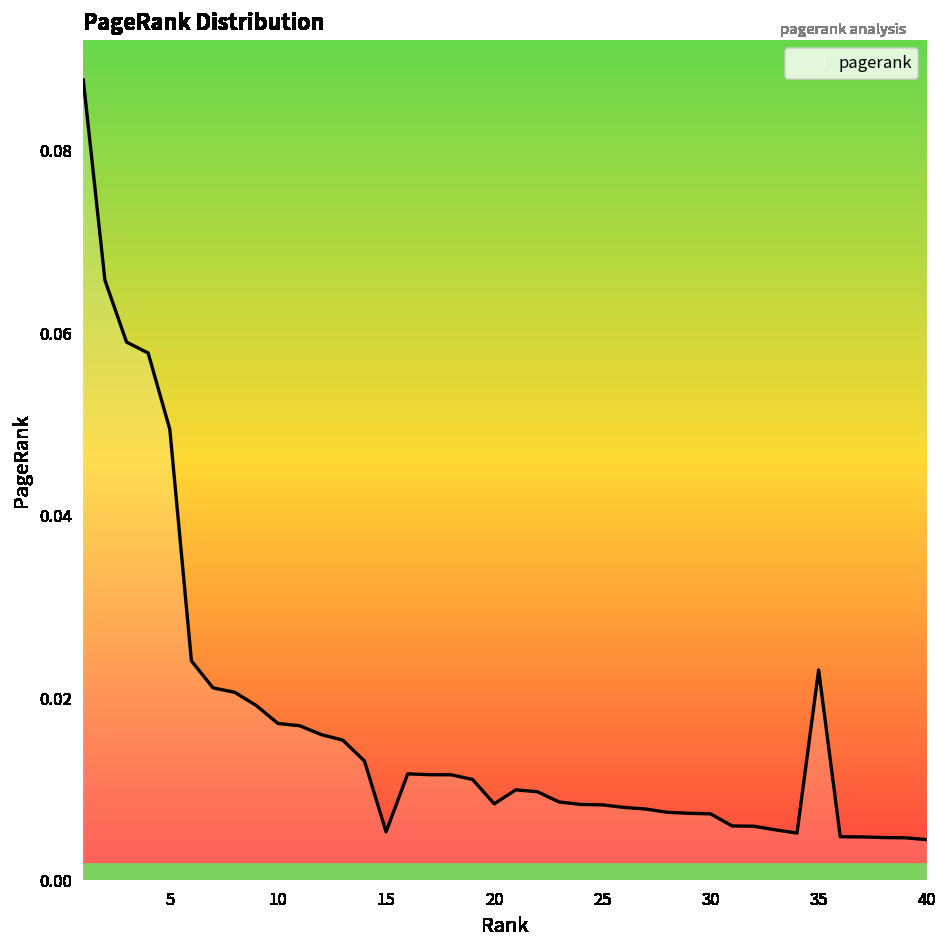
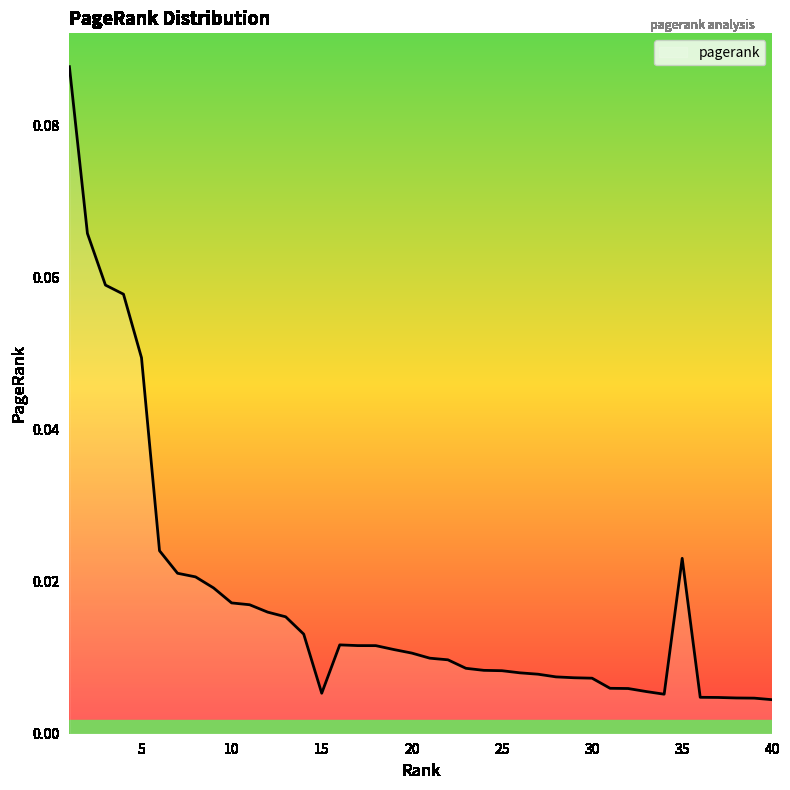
20: 0.008 -> 0.011
